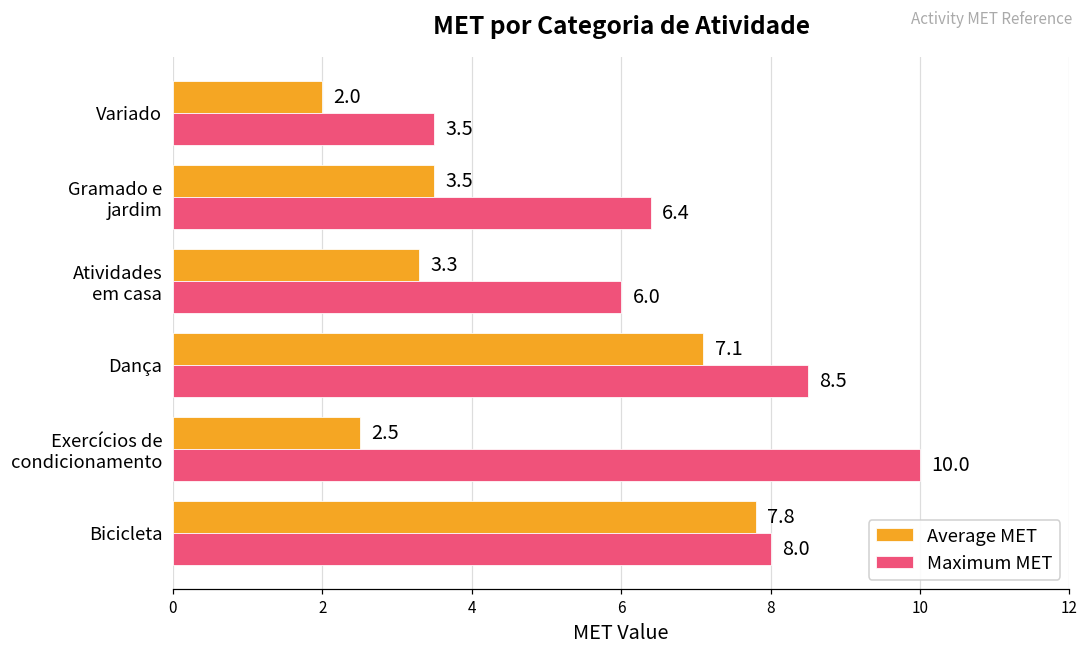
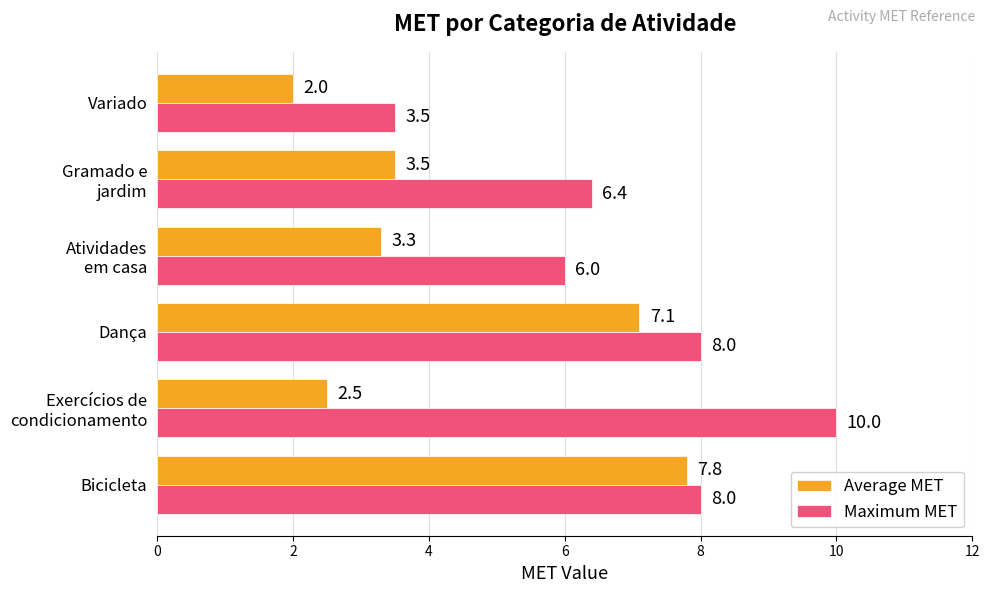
Maximum MET, Dança: 8.5 -> 8.0
